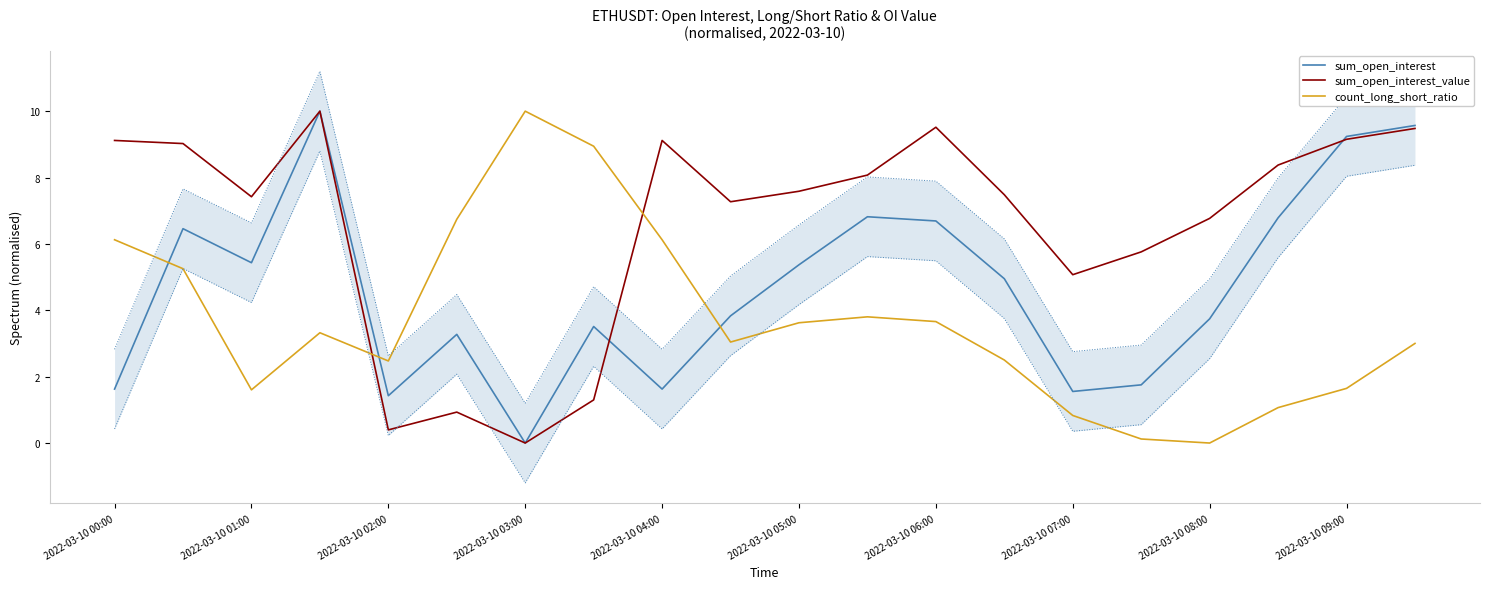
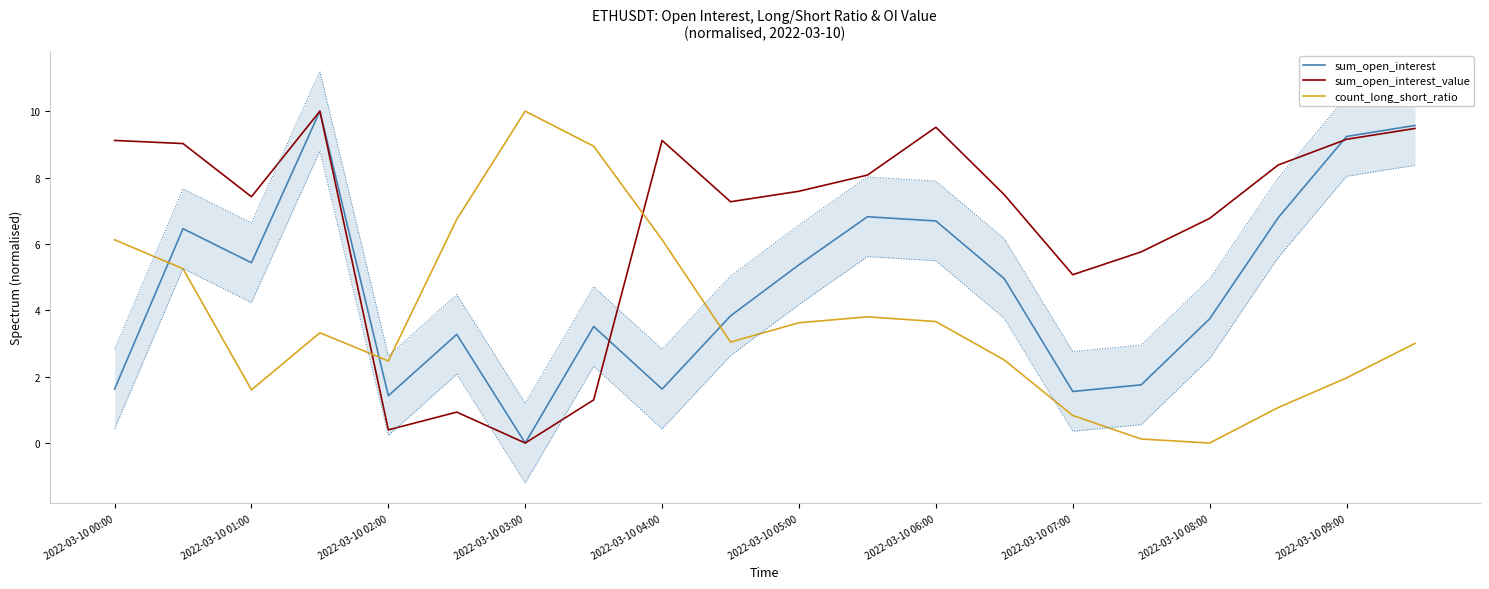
count_long_short_ratio, 2022-03-10 09:00: 1.6 -> 2.0
